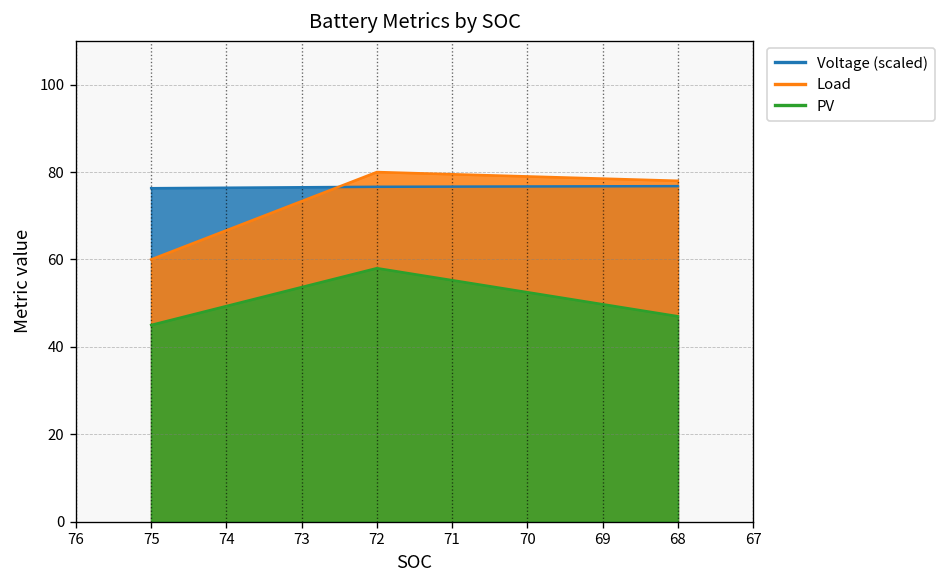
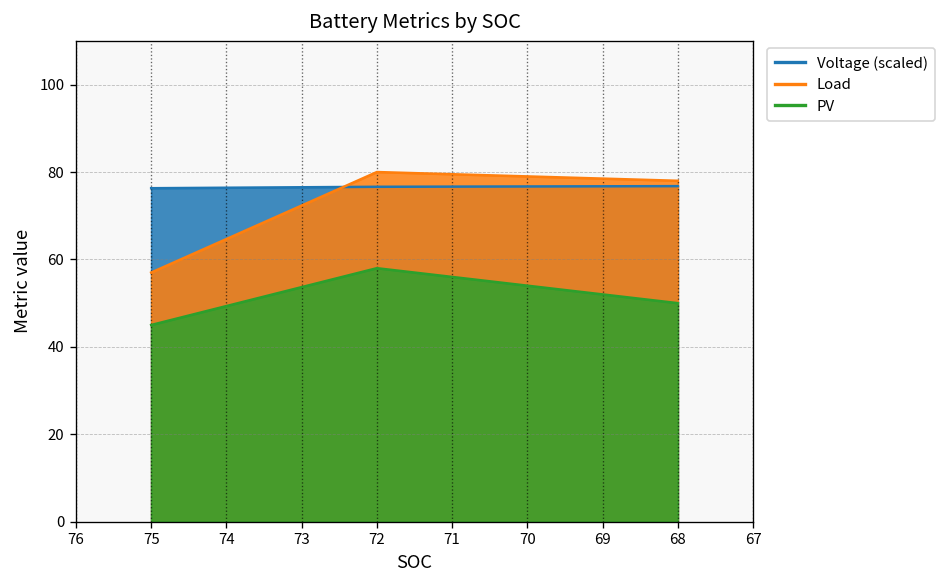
Load, 75: 60 -> 57
PV, 68: 47 -> 50
